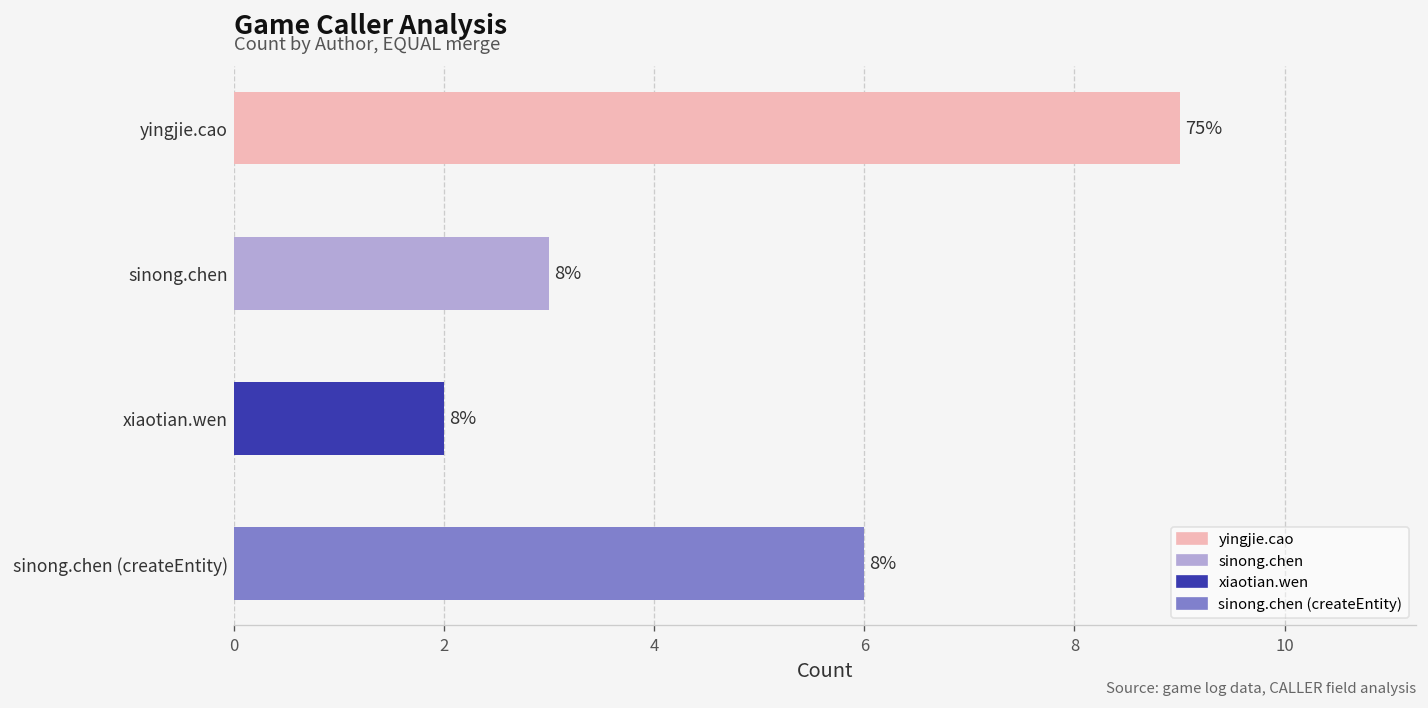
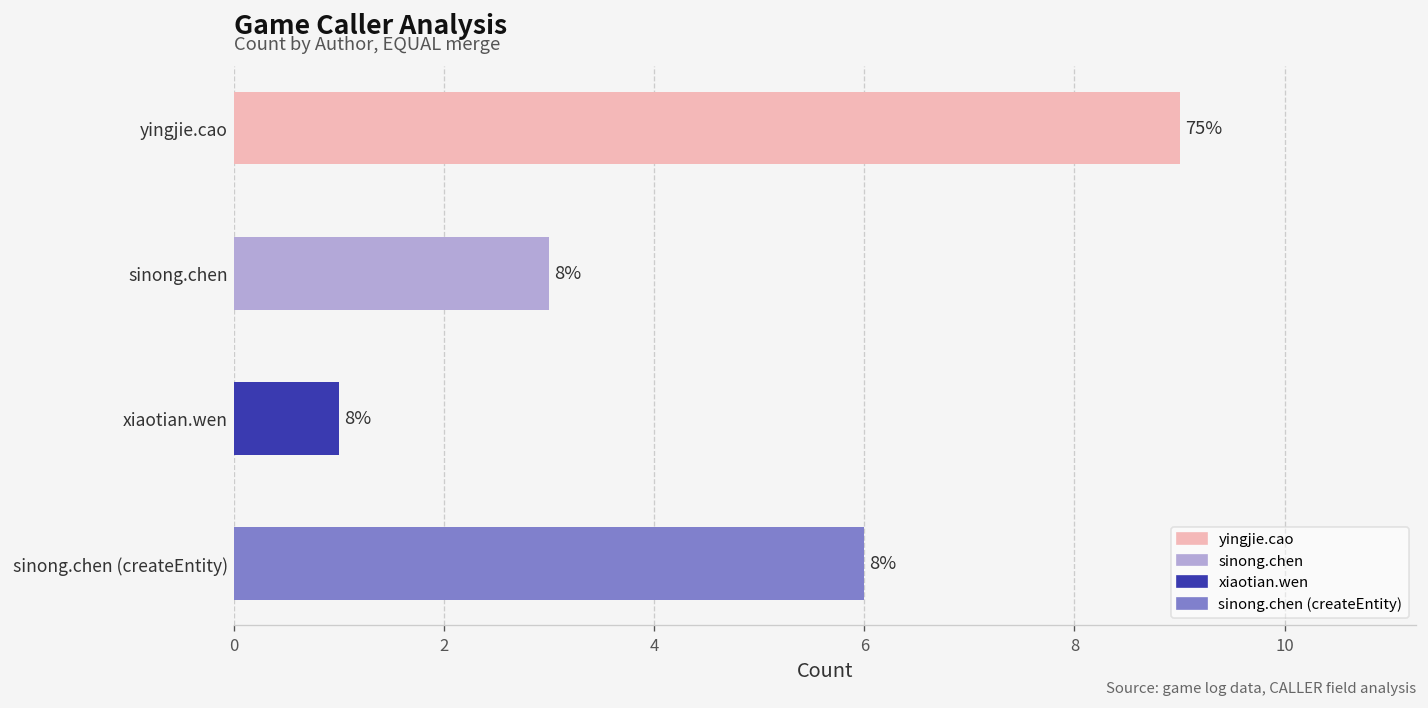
xiaotian.wen: 2 -> 1
